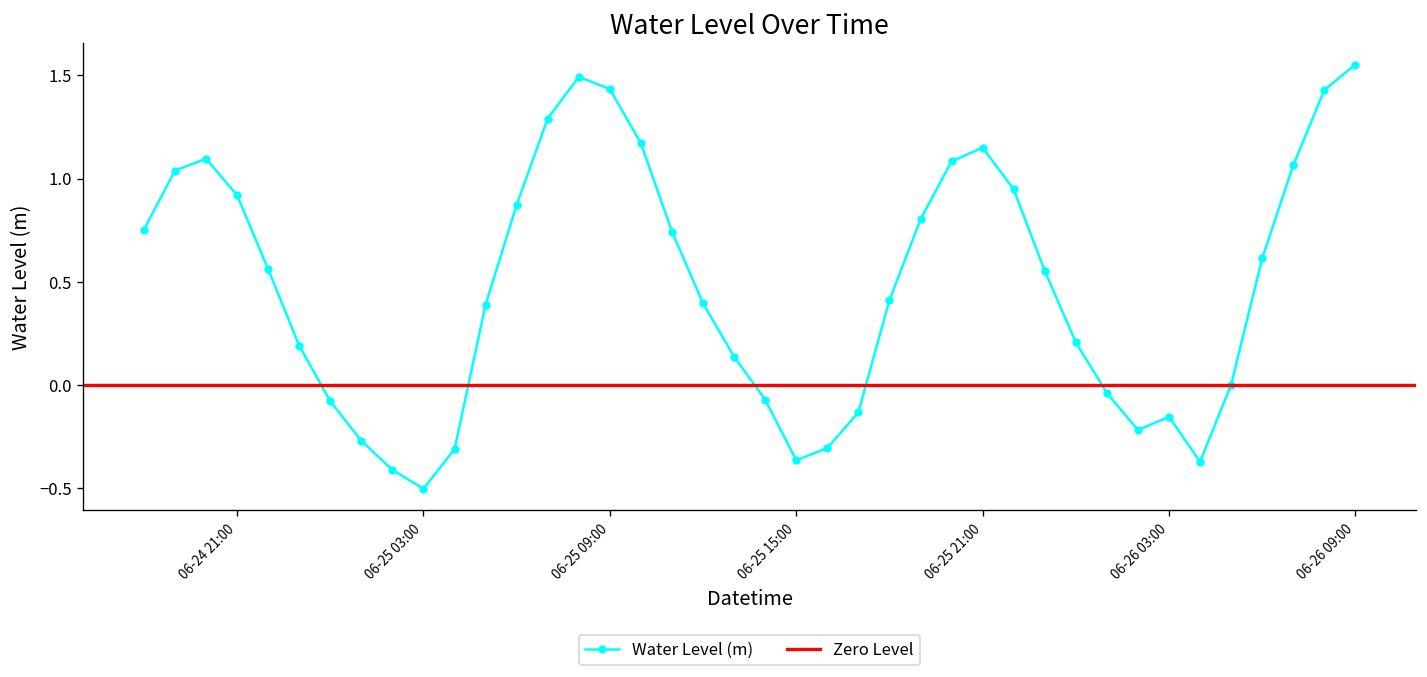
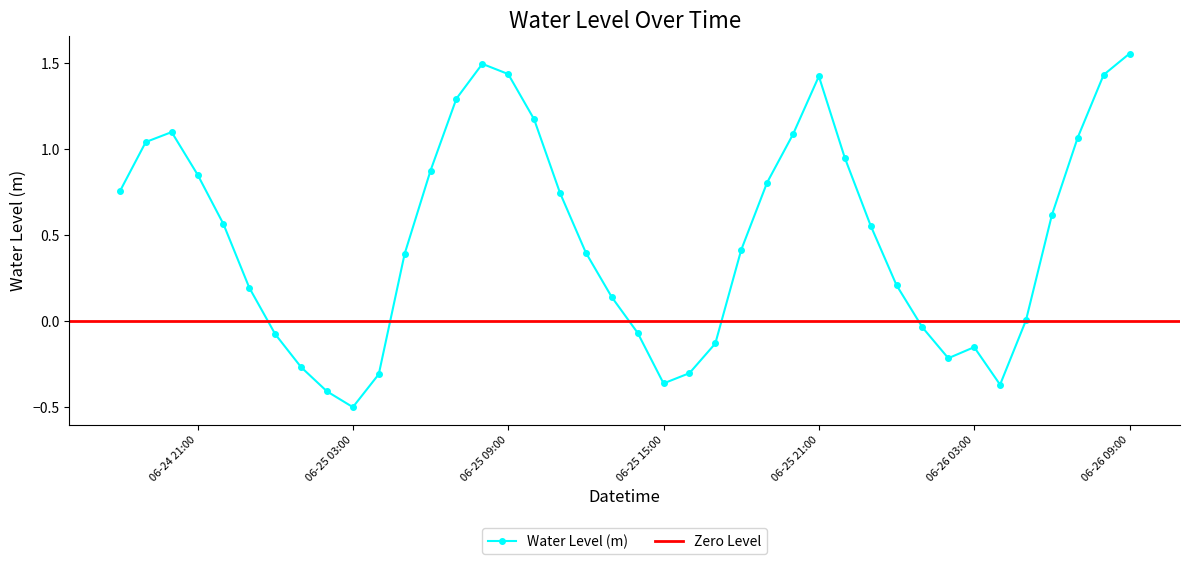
06-24 21:00: 0.92 -> 0.85
06-25 21:00: 1.15 -> 1.42
